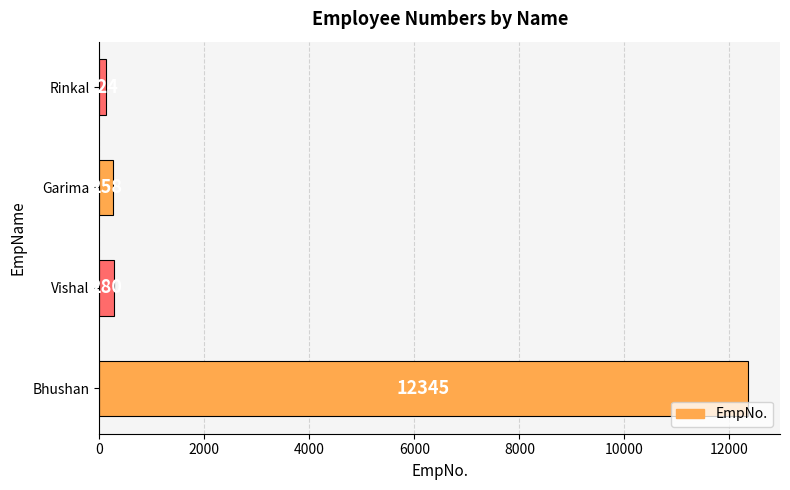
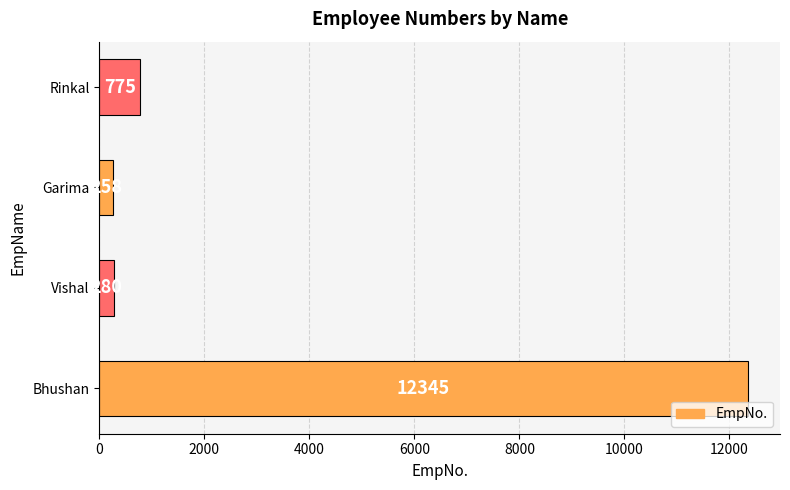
Rinkal: 100 -> 800
